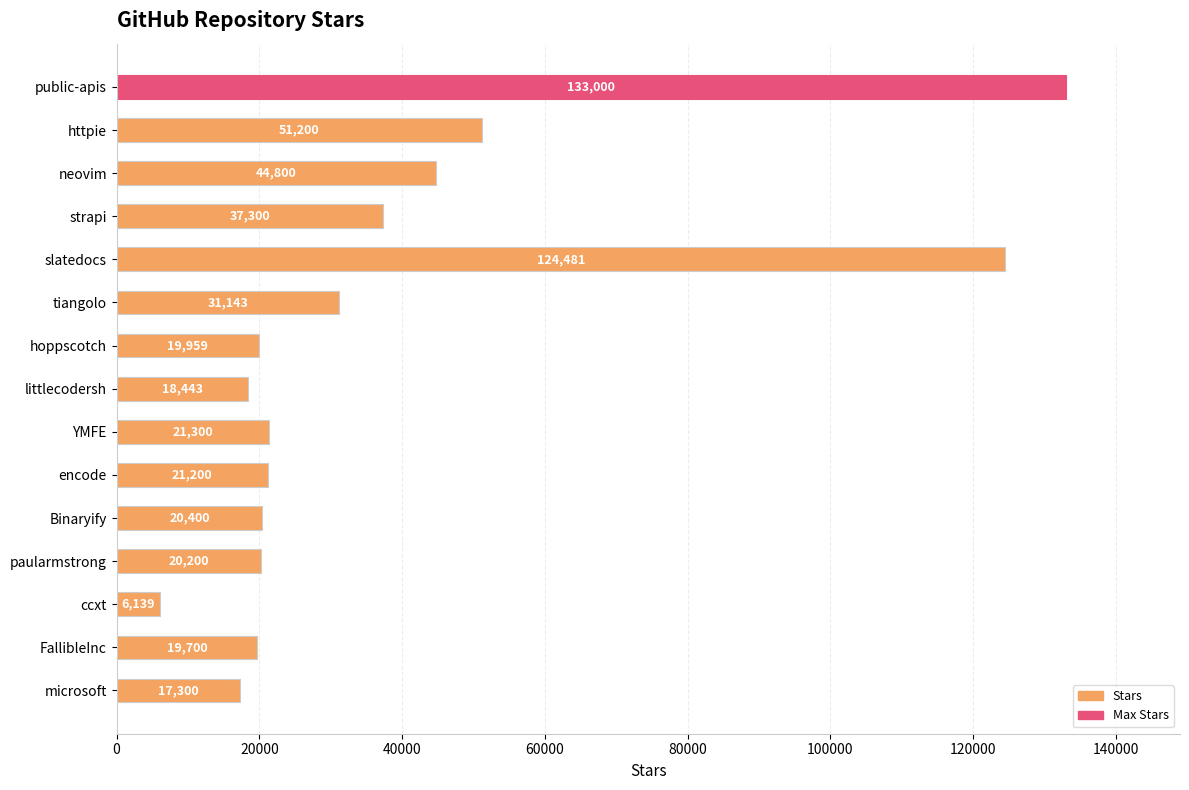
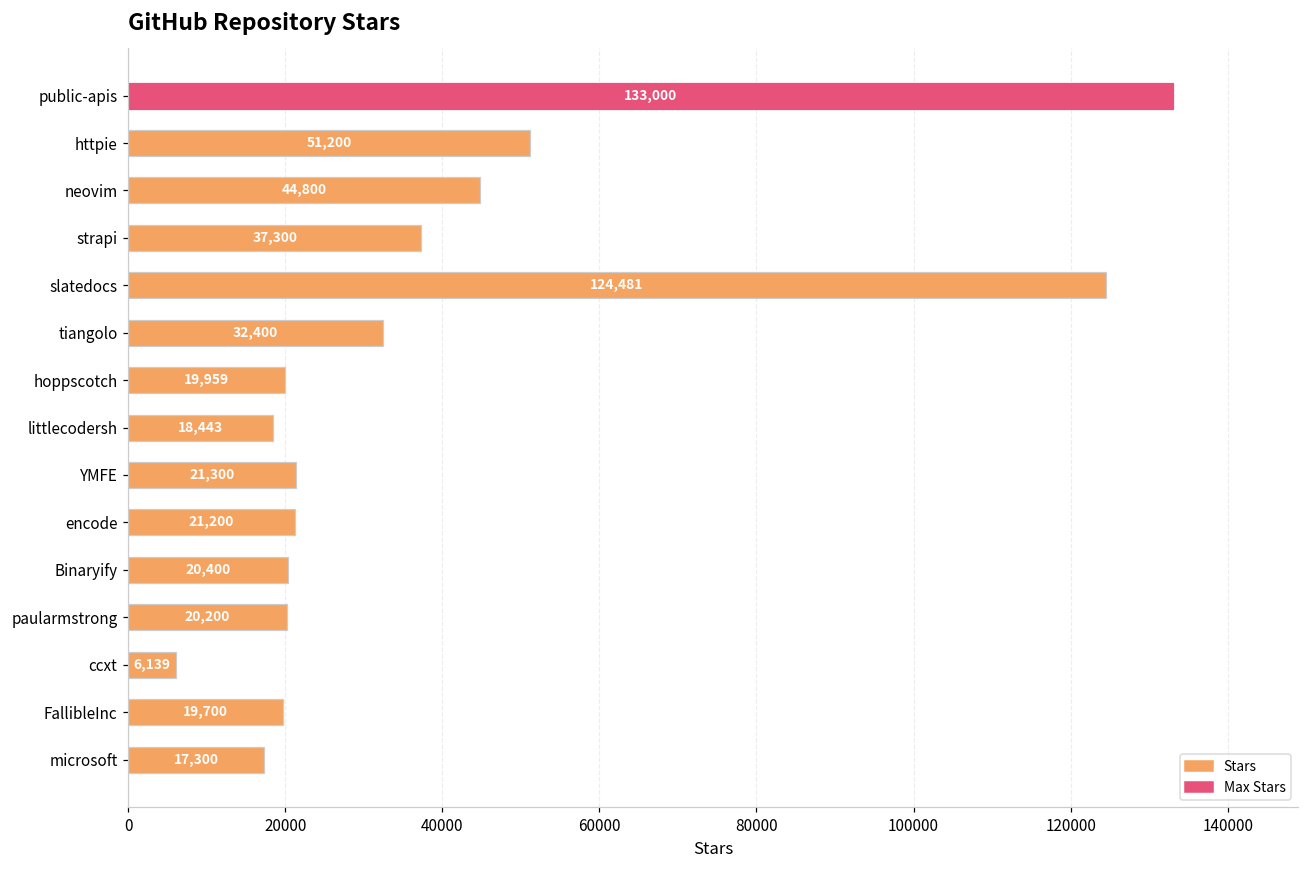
tiangolo: 31,143 -> 32,400
